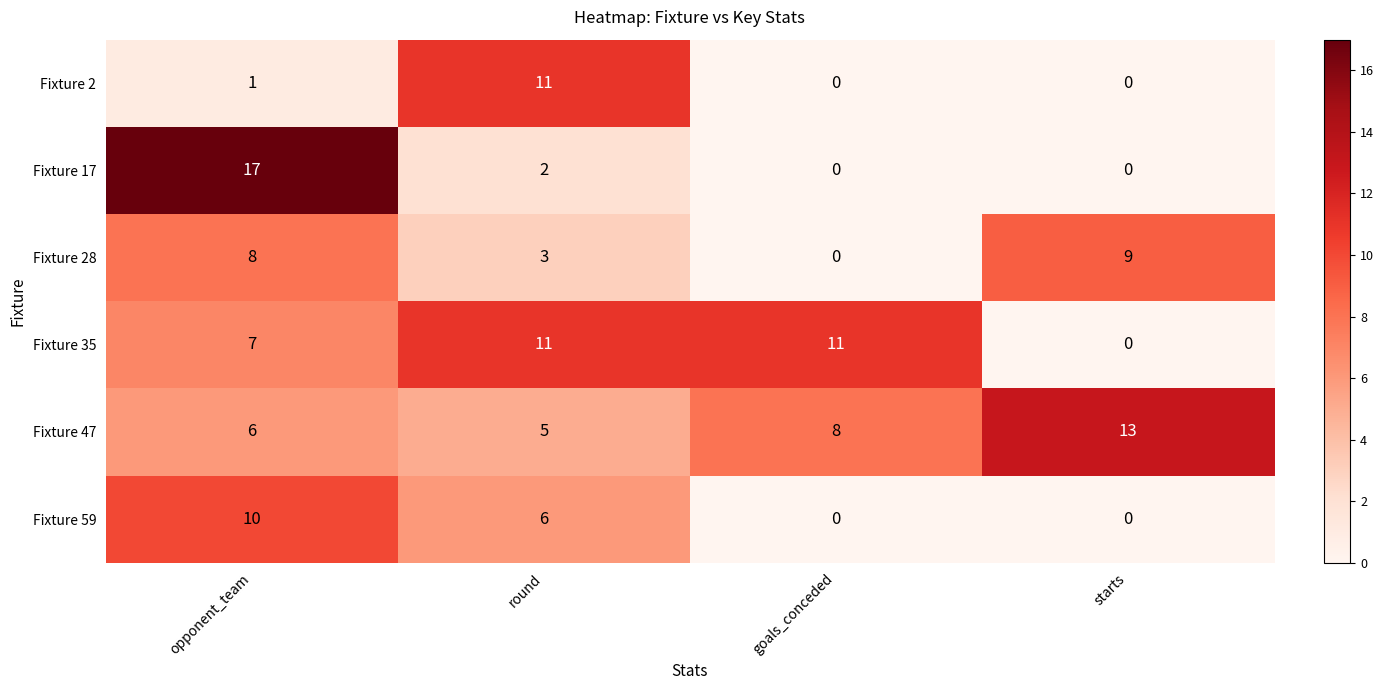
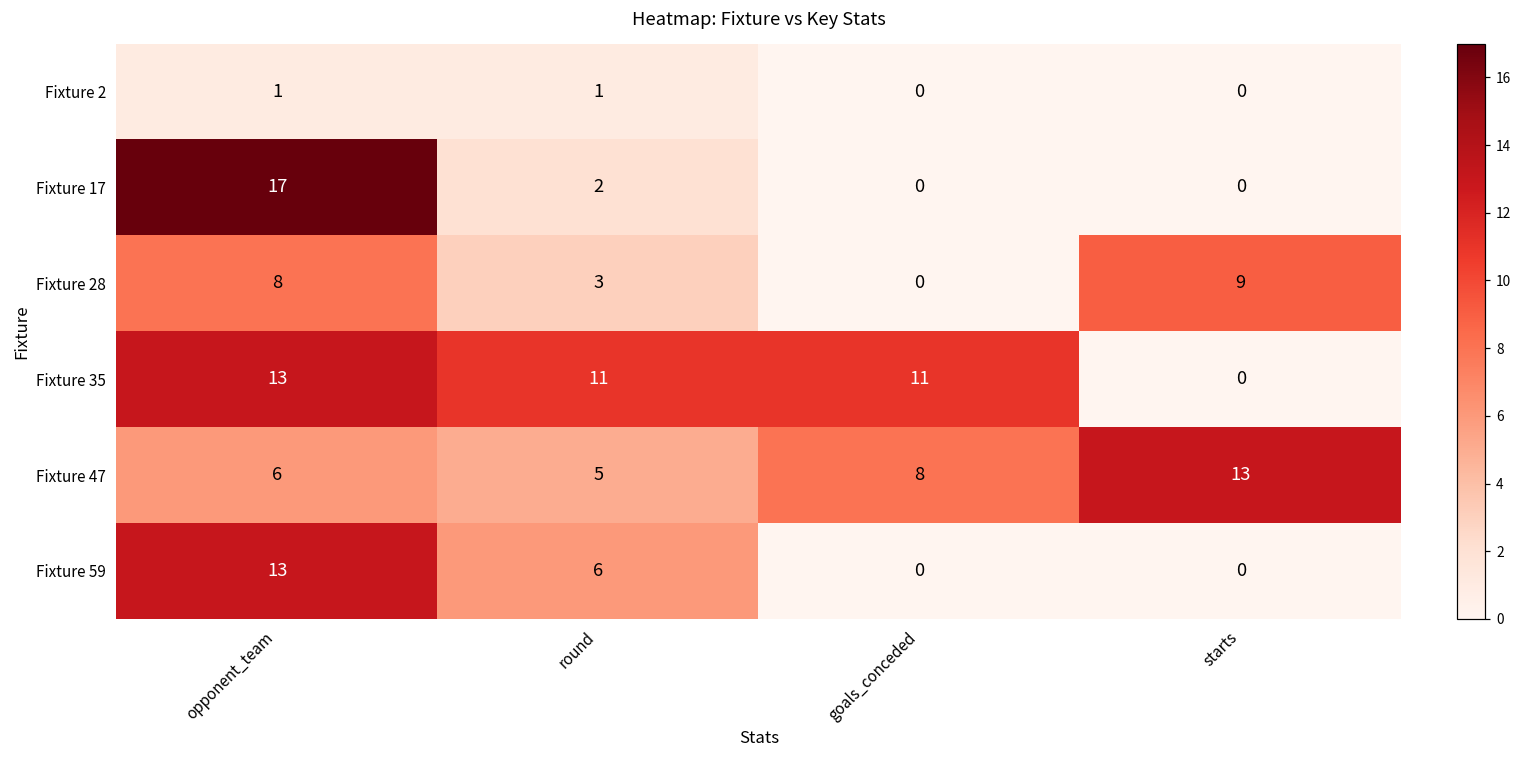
Fixture 2, round: 11 -> 1
Fixture 35, opponent_team: 7 -> 13
Fixture 59, opponent_team: 10 -> 13
